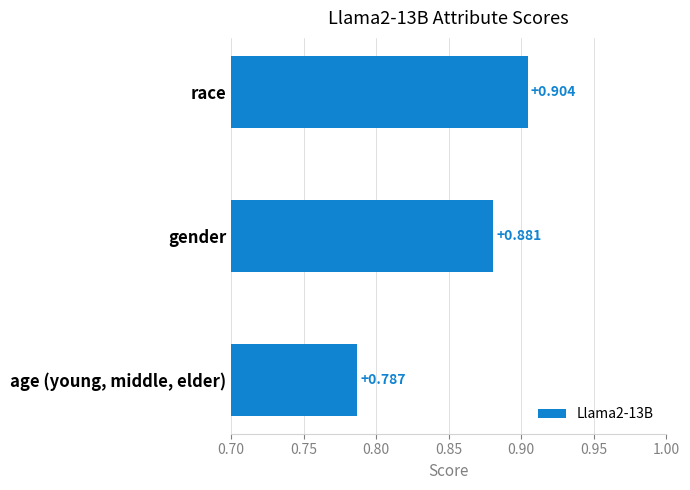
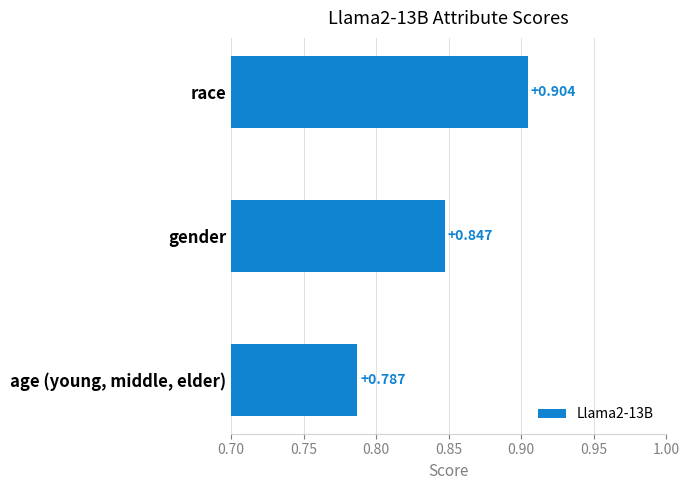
gender: +0.881 -> +0.847
